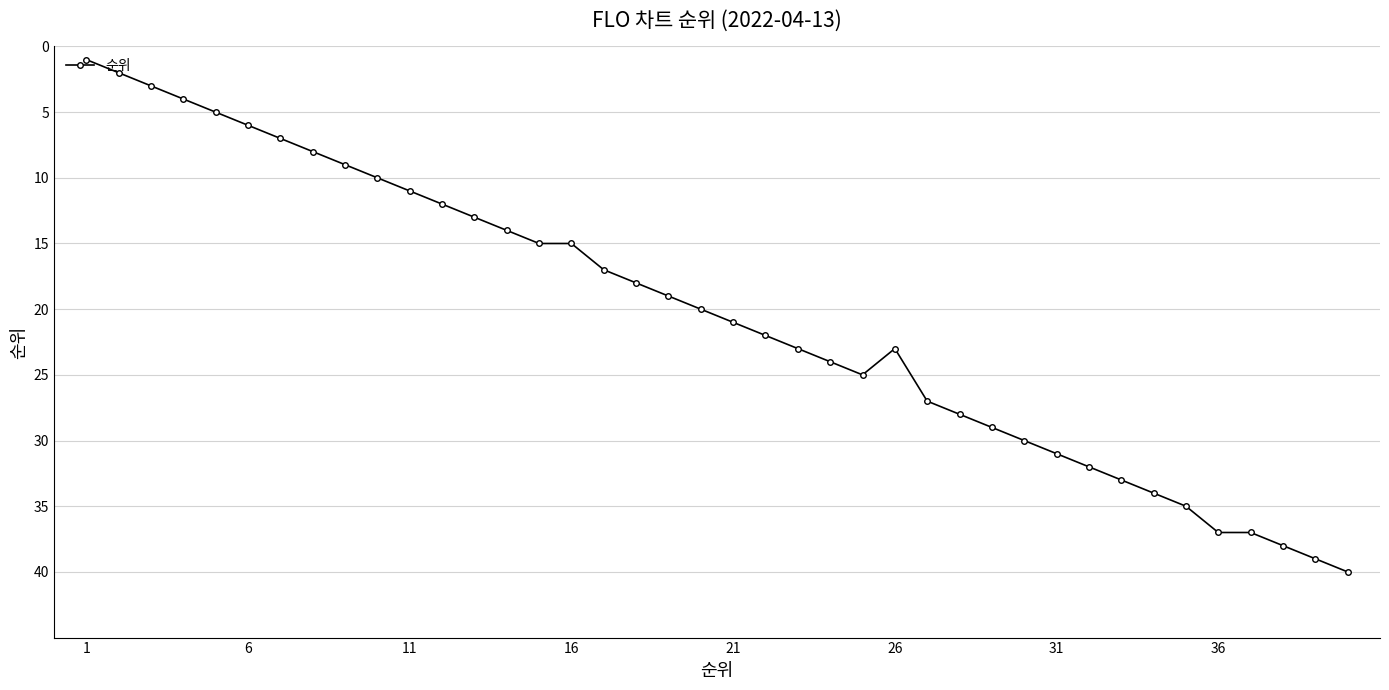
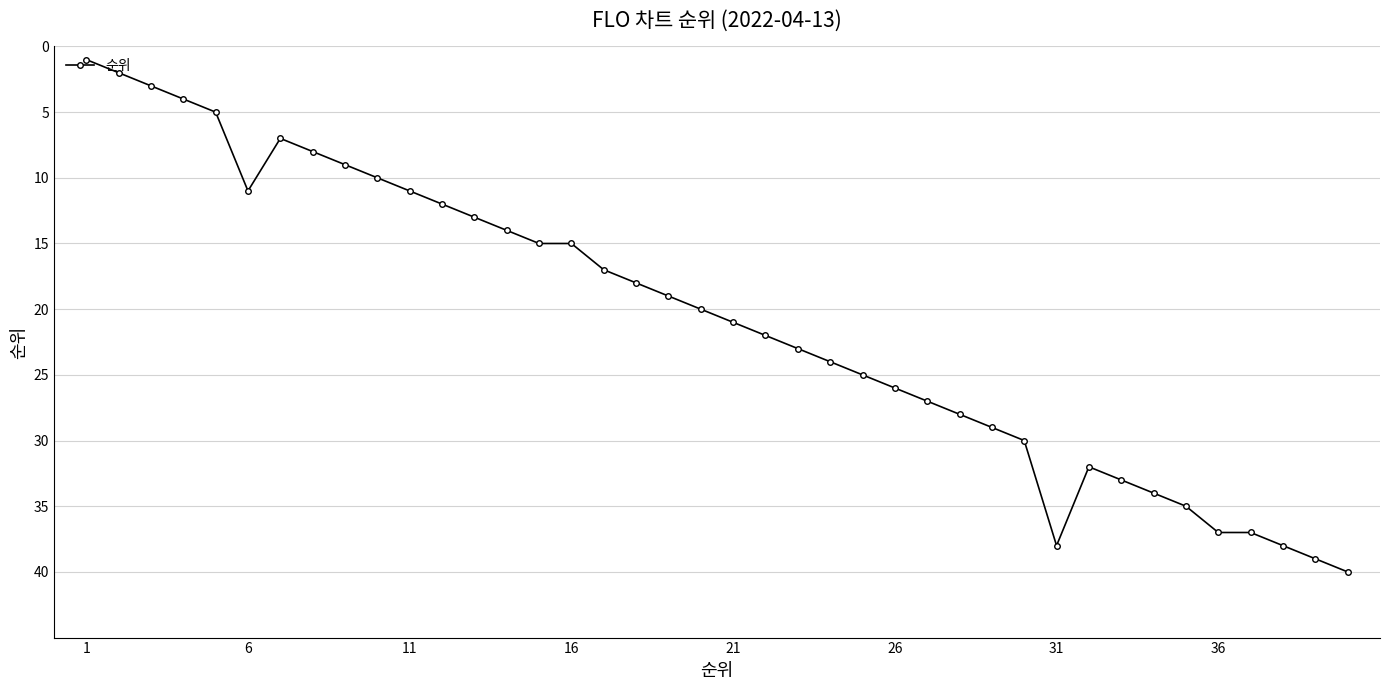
6: 6 -> 11
26: 23 -> 26
31: 31 -> 38
